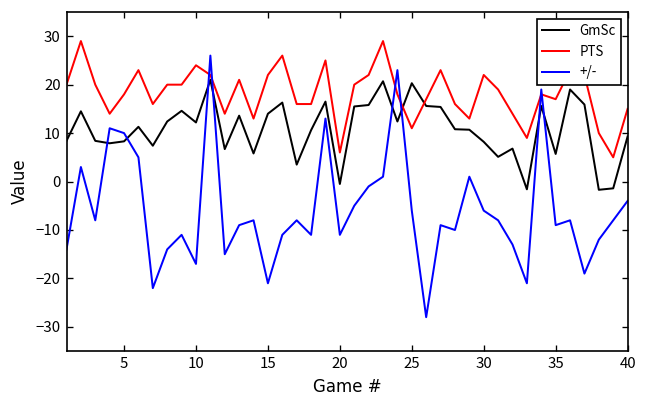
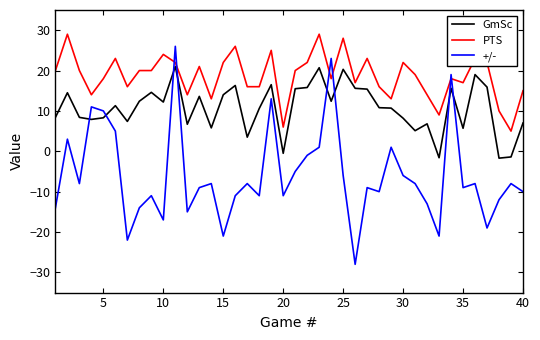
PTS, 25: 11 -> 28
GmSc, 40: 9 -> 7
+/-, 40: -4 -> -10
